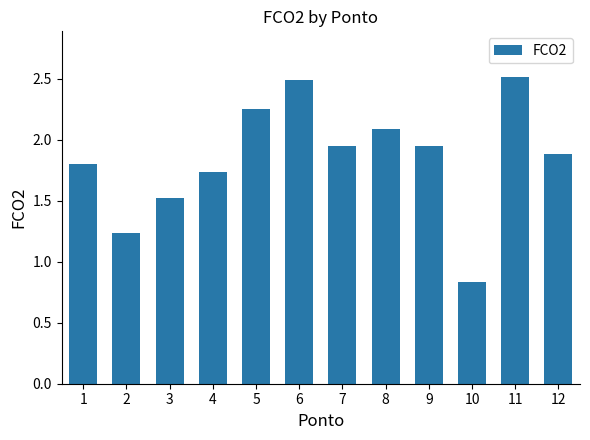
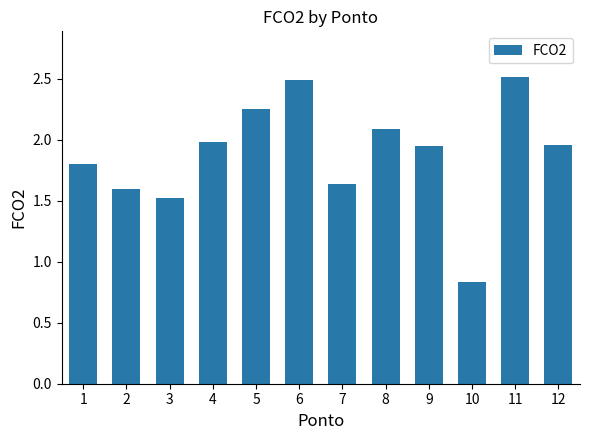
2: 1.24 -> 1.60
4: 1.73 -> 1.98
7: 1.95 -> 1.64
12: 1.89 -> 1.96
